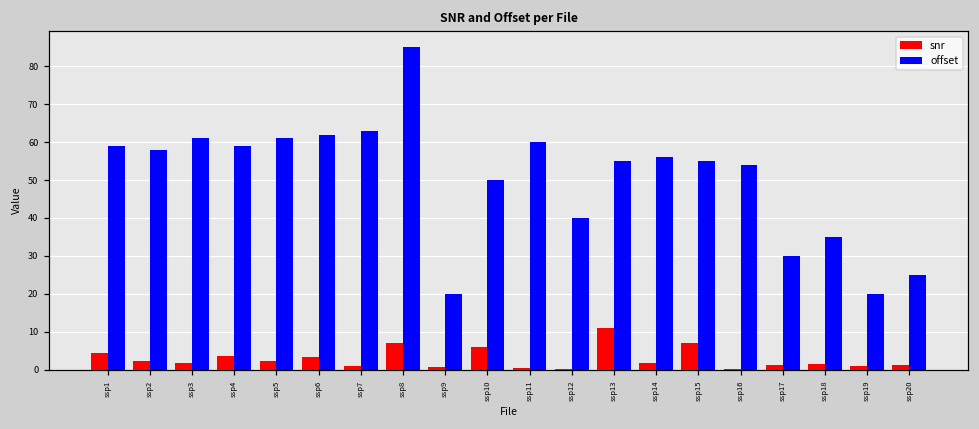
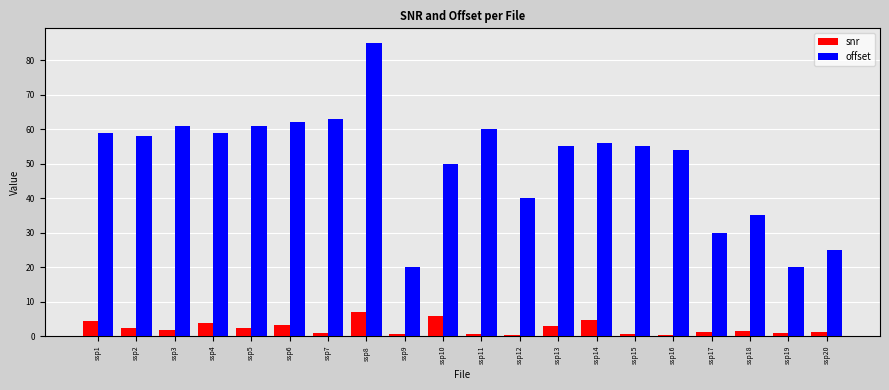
snr, ssp13: 11 -> 3
snr, ssp14: 2 -> 5
snr, ssp15: 7 -> 1
